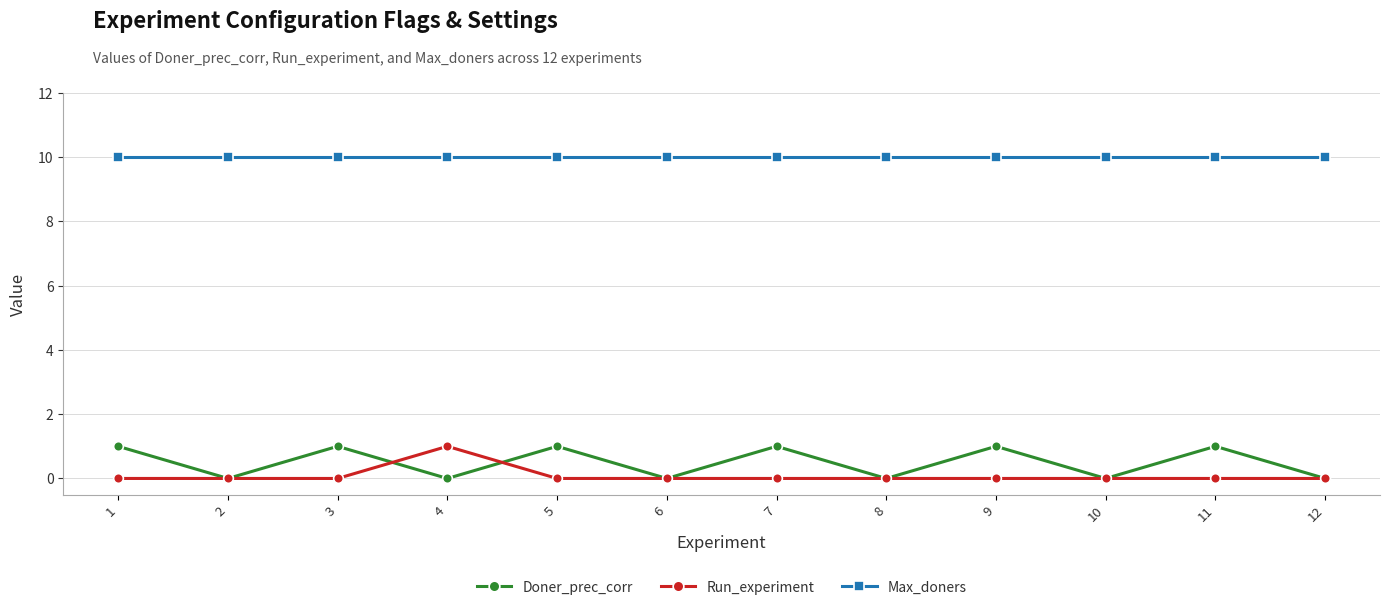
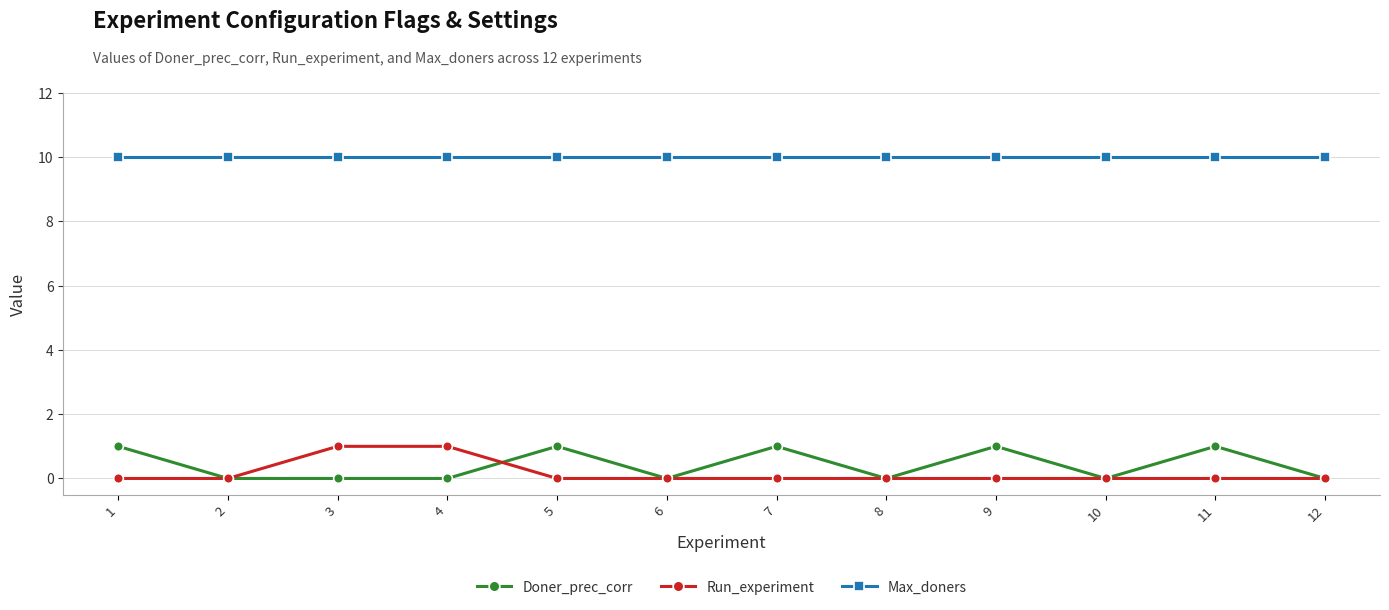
Doner_prec_corr, 3: 1 -> 0
Run_experiment, 3: 0 -> 1
